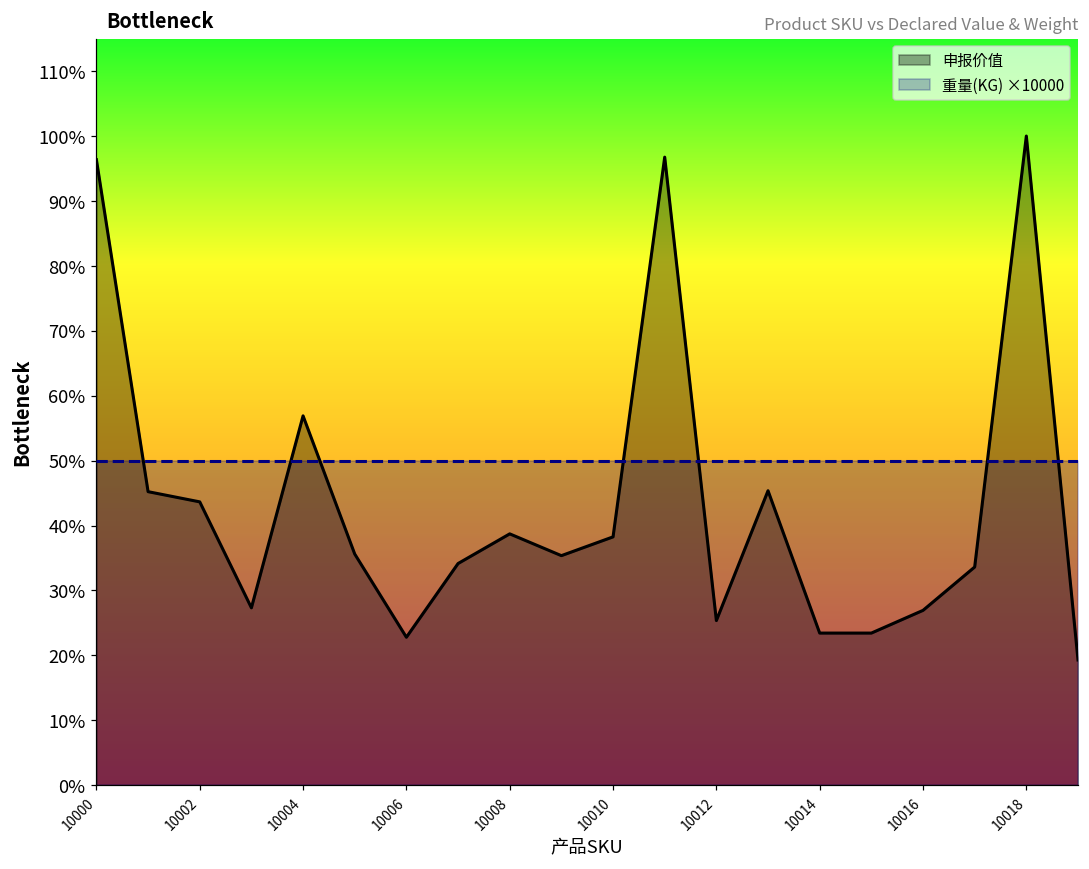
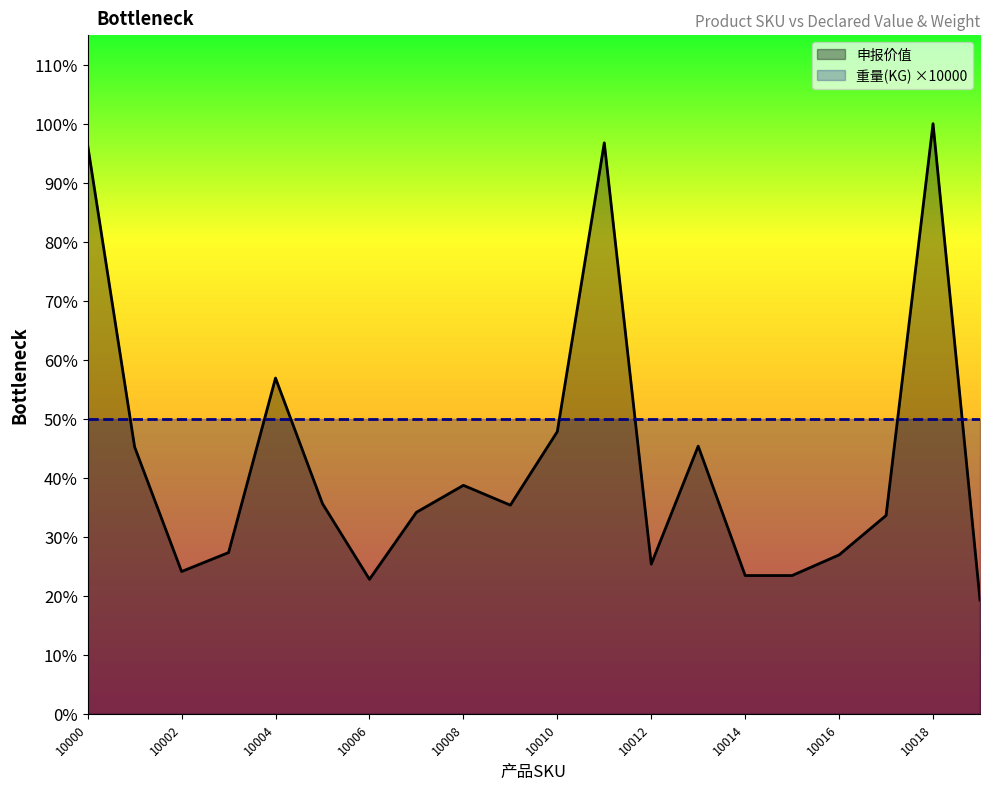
申报价值, 10002: 44% -> 24%
申报价值, 10010: 38% -> 48%
